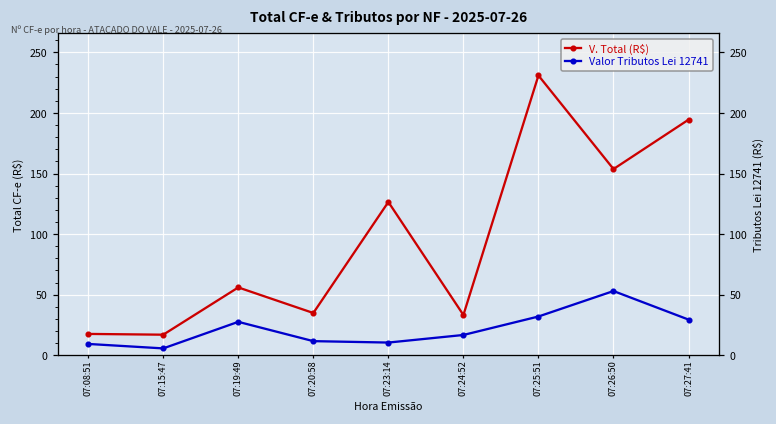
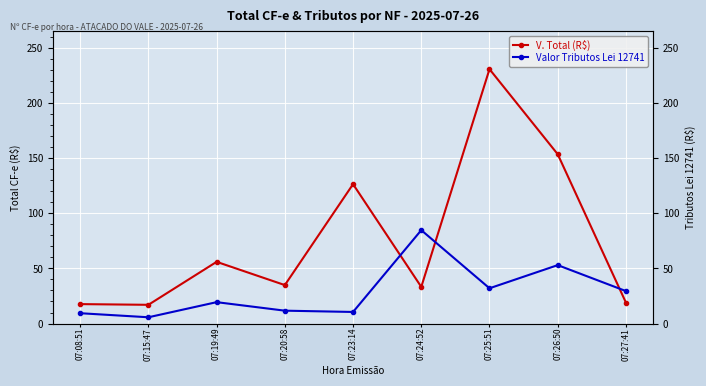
Valor Tributos Lei 12741, 07:19:49: 28 -> 19
Valor Tributos Lei 12741, 07:24:52: 17 -> 85
V. Total (R$), 07:27:41: 194 -> 19
